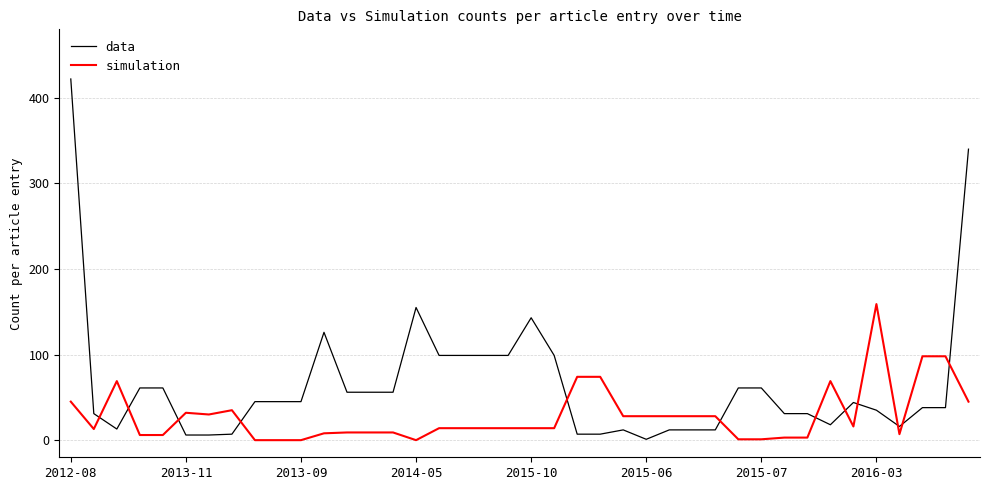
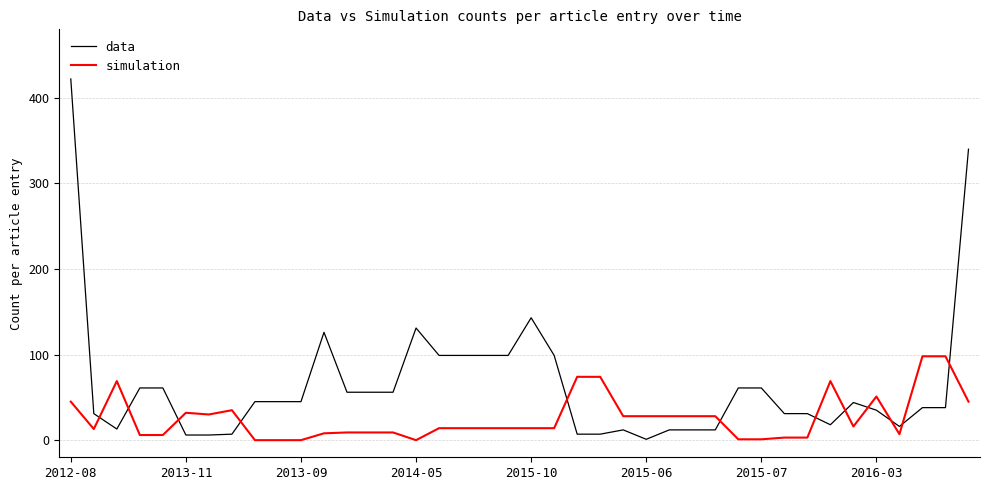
data, 2014-05: 160 -> 130
simulation, 2016-03: 160 -> 50
